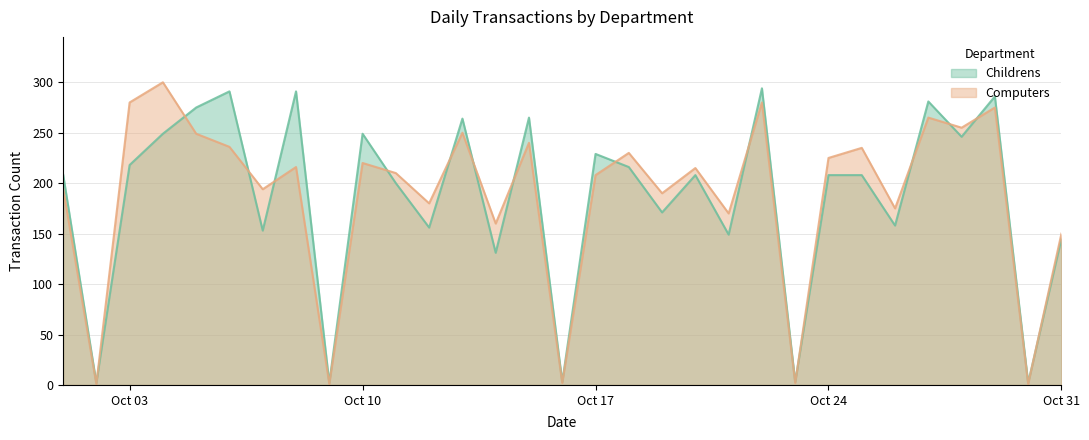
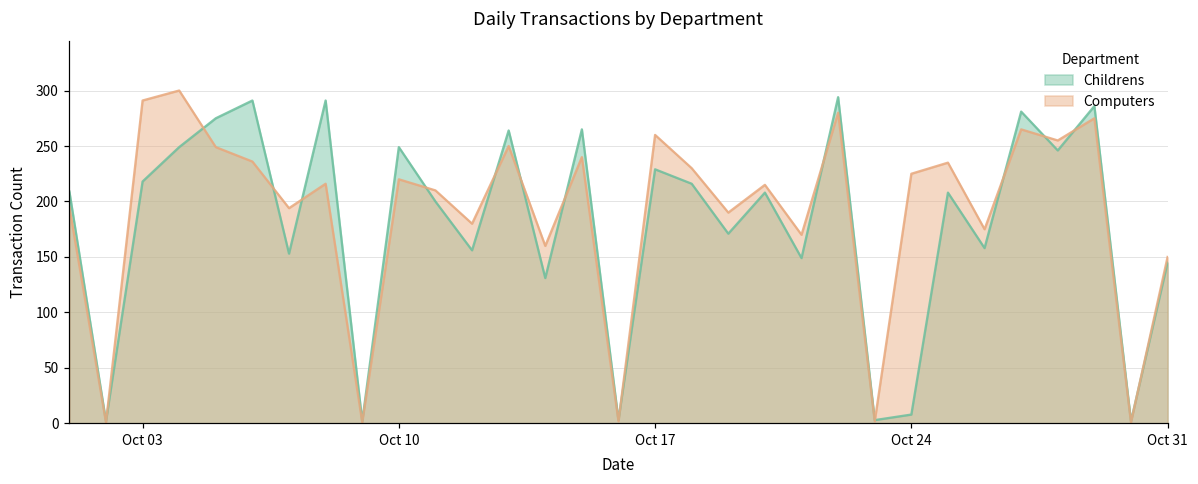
Computers, Oct 03: 280 -> 291
Computers, Oct 17: 208 -> 260
Childrens, Oct 24: 208 -> 8
